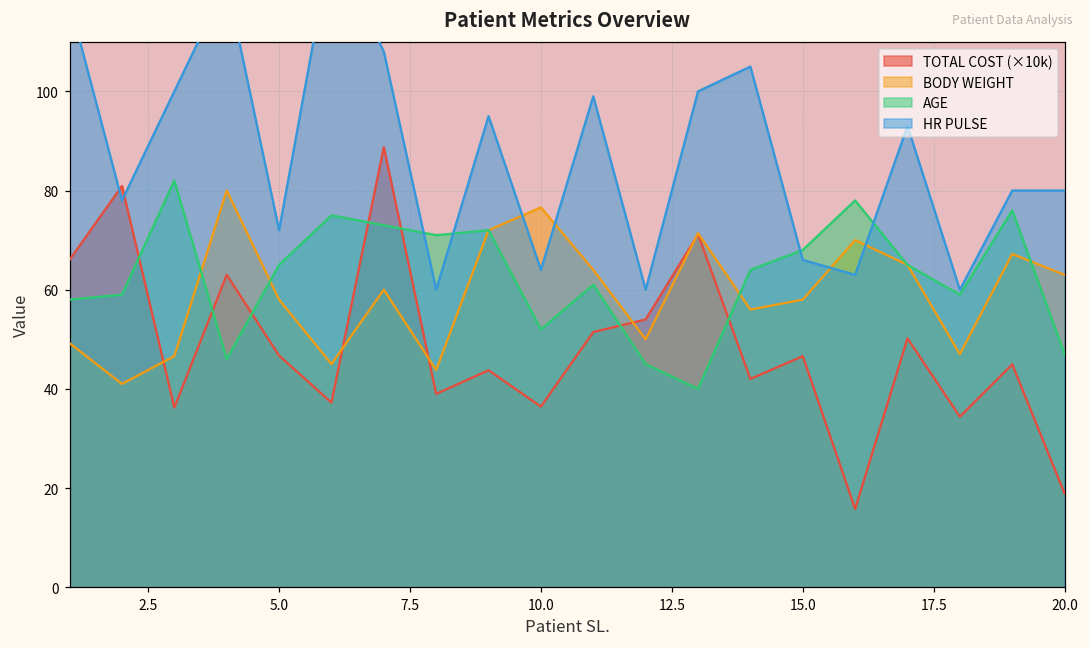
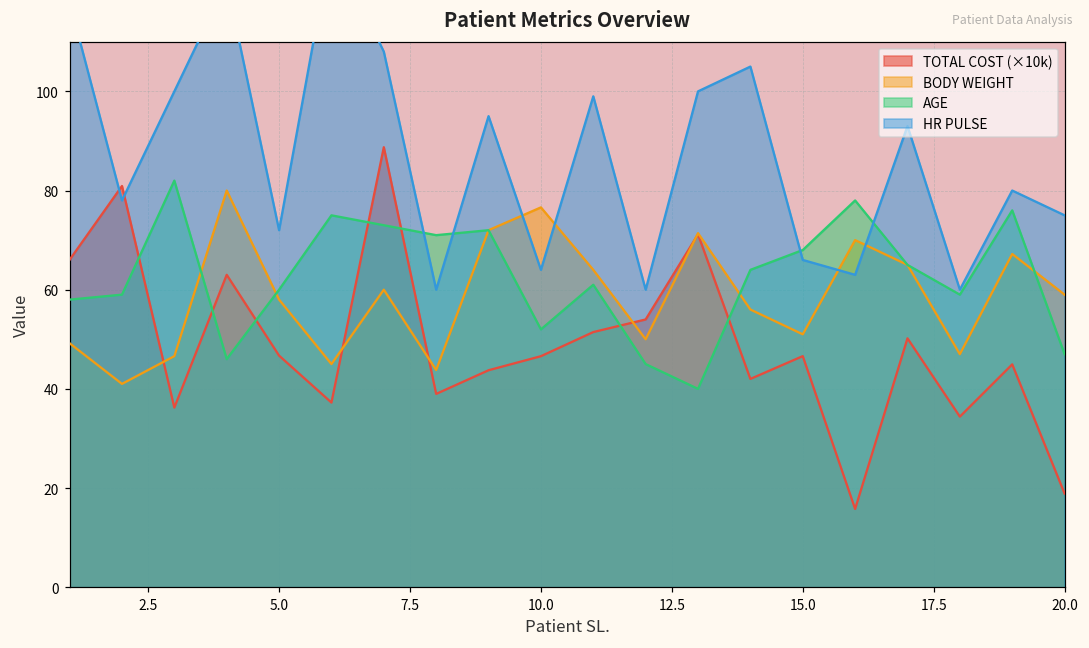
AGE, 5.0: 65 -> 60
TOTAL COST (×10k), 10.0: 36 -> 47
BODY WEIGHT, 15.0: 58 -> 51
BODY WEIGHT, 20.0: 63 -> 59
HR PULSE, 20.0: 80 -> 75
